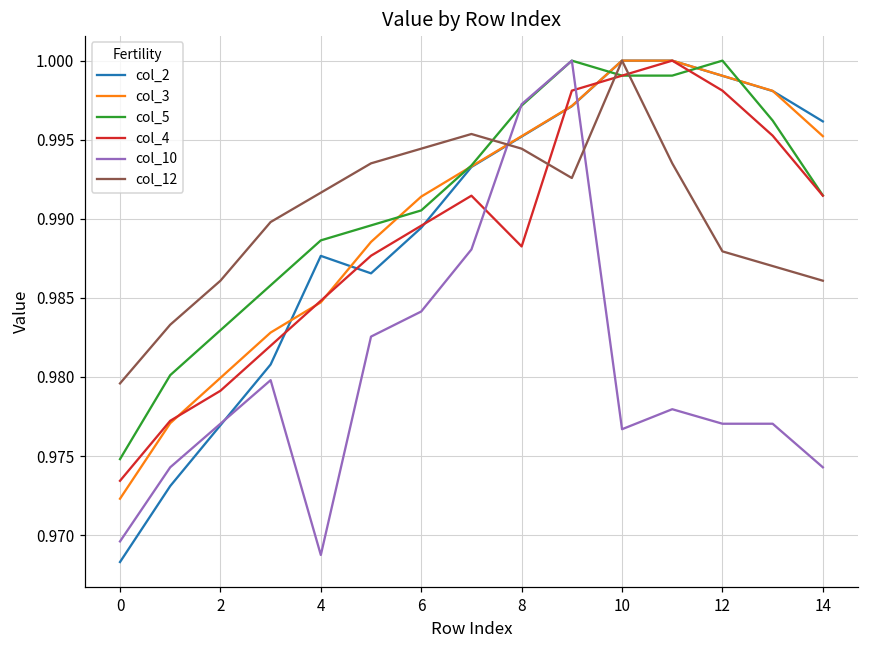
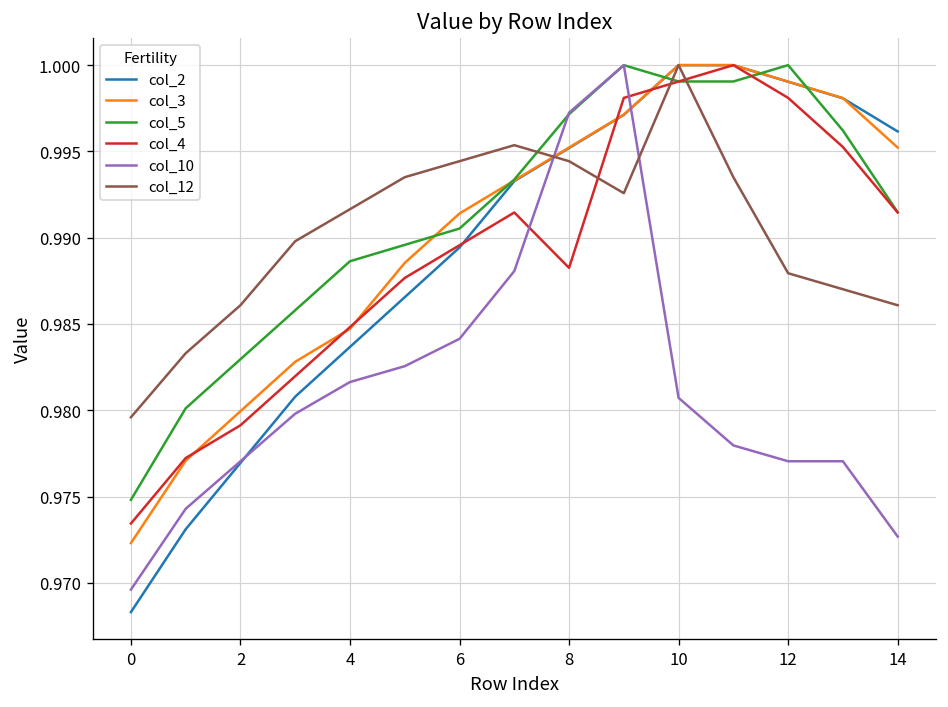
col_2, 4: 0.9877 -> 0.9837
col_10, 4: 0.9687 -> 0.9816
col_10, 10: 0.9767 -> 0.9807
col_10, 14: 0.9743 -> 0.9727
